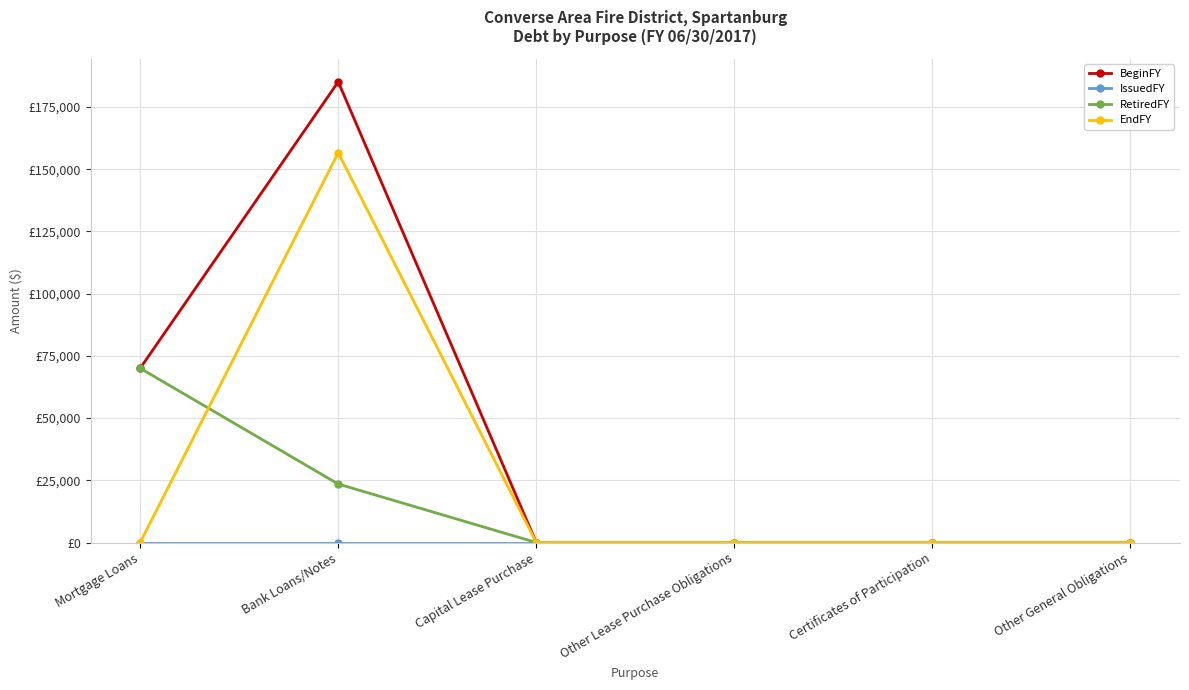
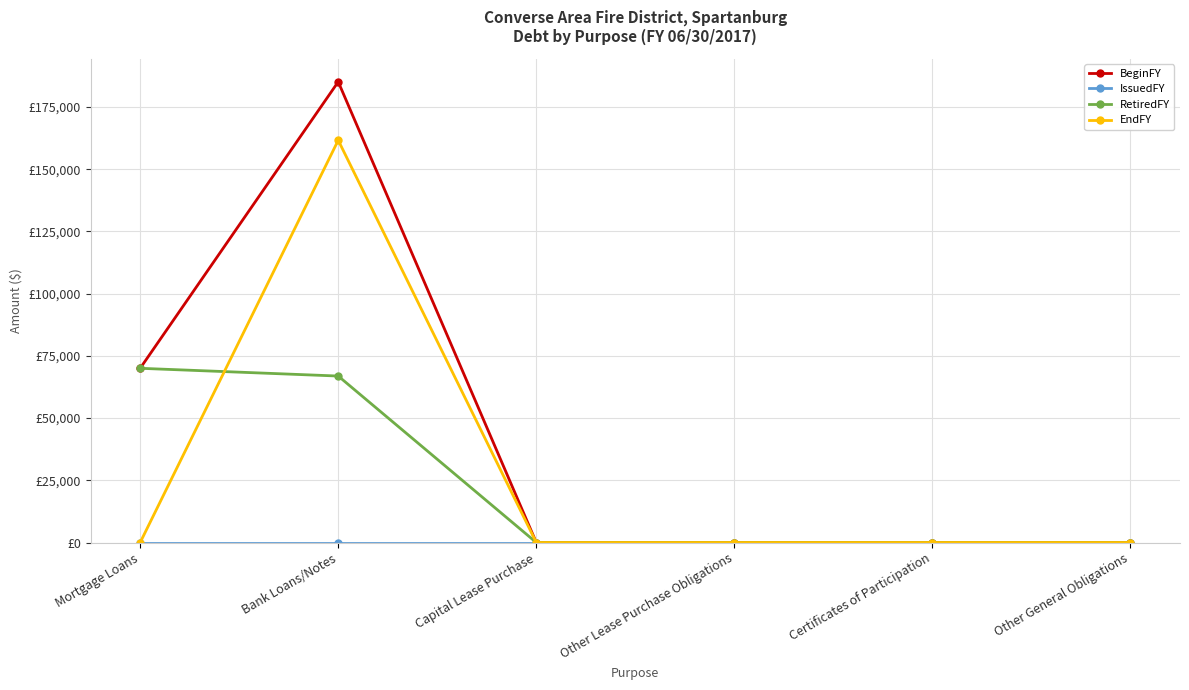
RetiredFY, Bank Loans/Notes: £24,000 -> £67,000
EndFY, Bank Loans/Notes: £157,000 -> £162,000
